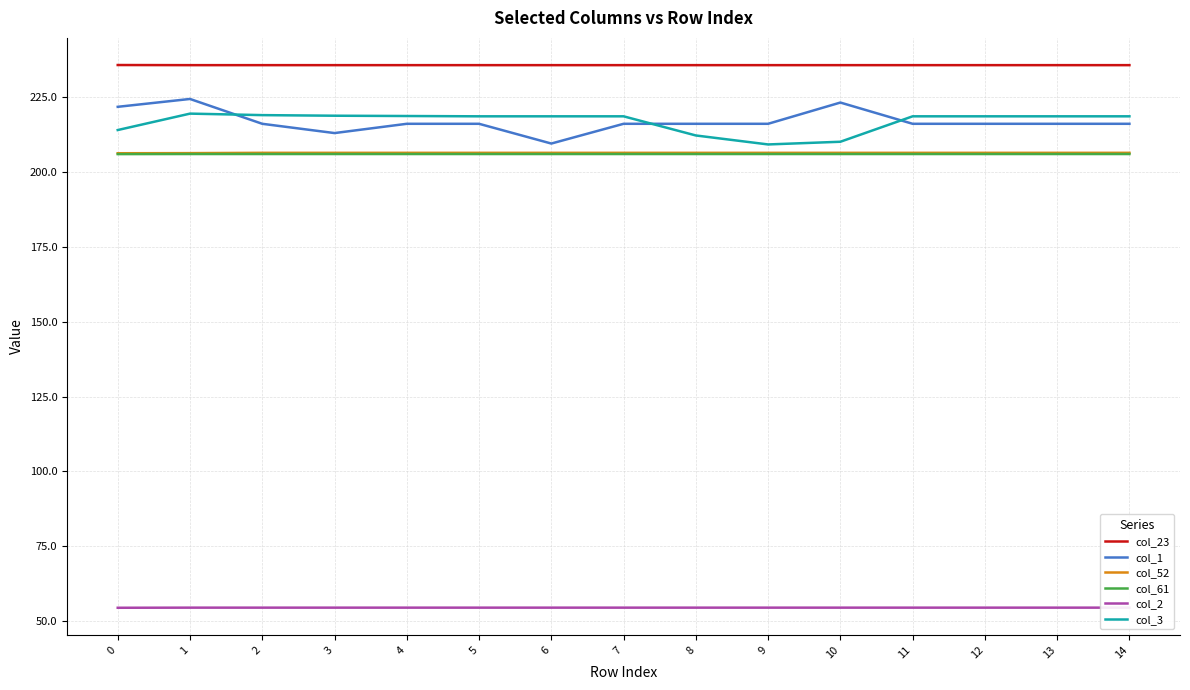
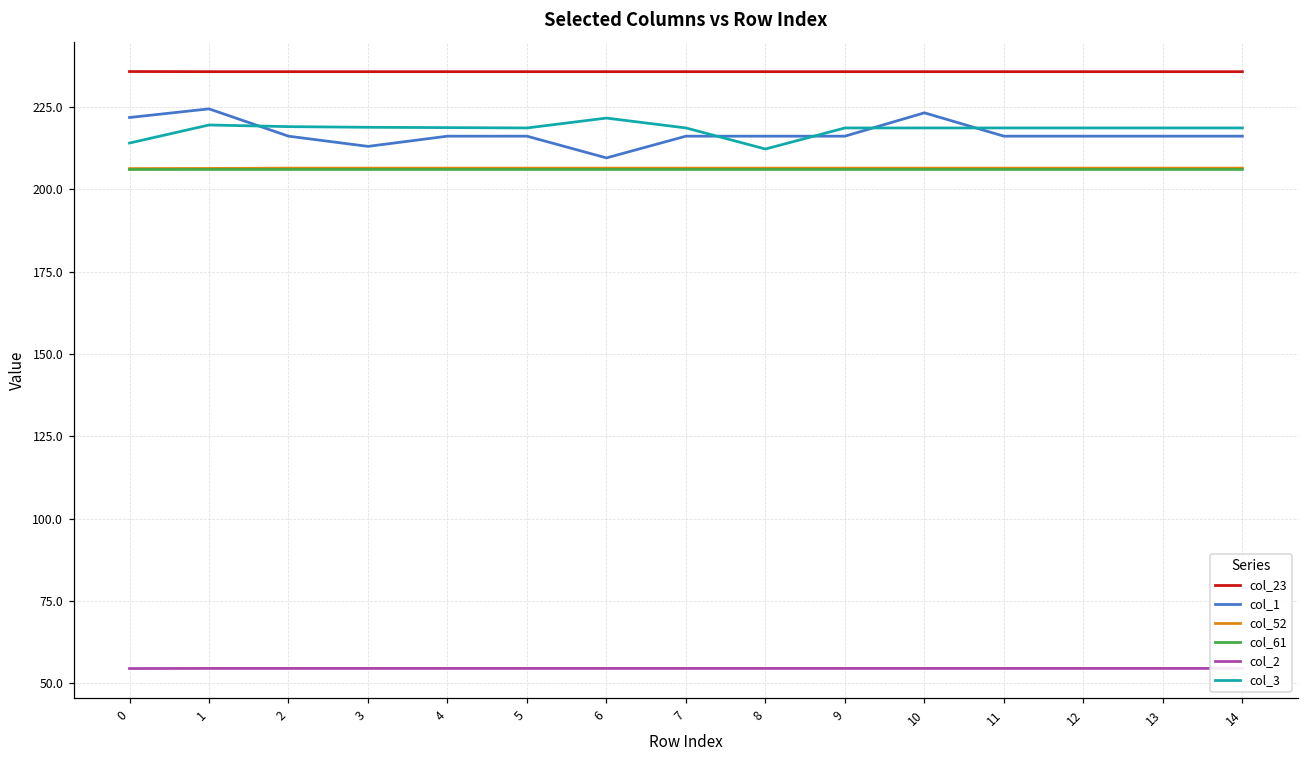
col_3, 6: 219 -> 222
col_3, 9: 209 -> 219
col_3, 10: 210 -> 219
